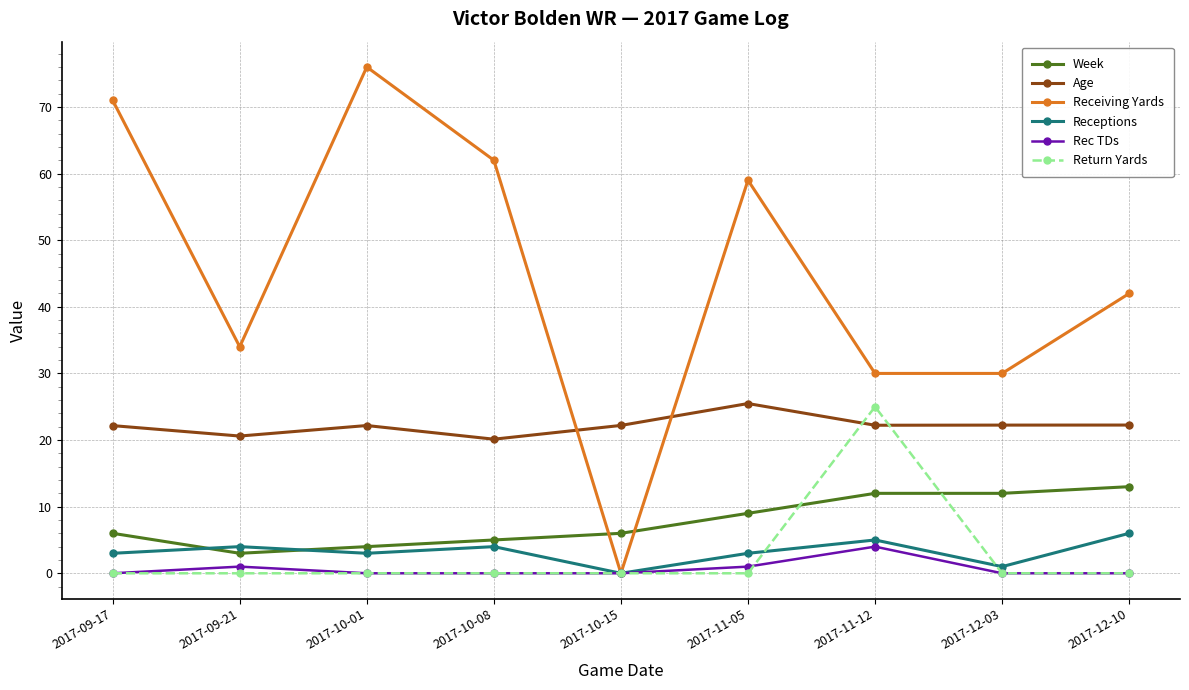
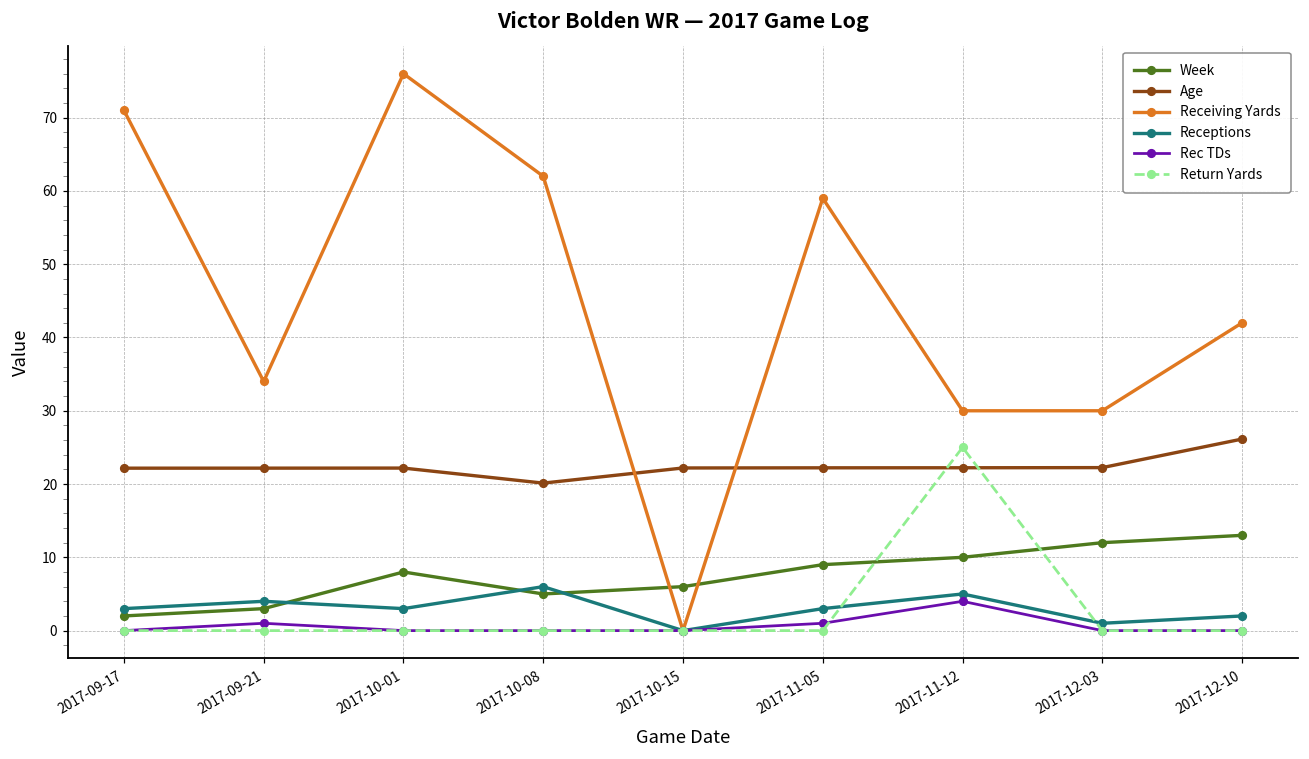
Week, 2017-09-17: 6 -> 2
Age, 2017-09-21: 21 -> 22
Week, 2017-10-01: 4 -> 8
Receptions, 2017-10-08: 4 -> 6
Age, 2017-11-05: 25 -> 22
Week, 2017-11-12: 12 -> 10
Age, 2017-12-10: 22 -> 26
Receptions, 2017-12-10: 6 -> 2
